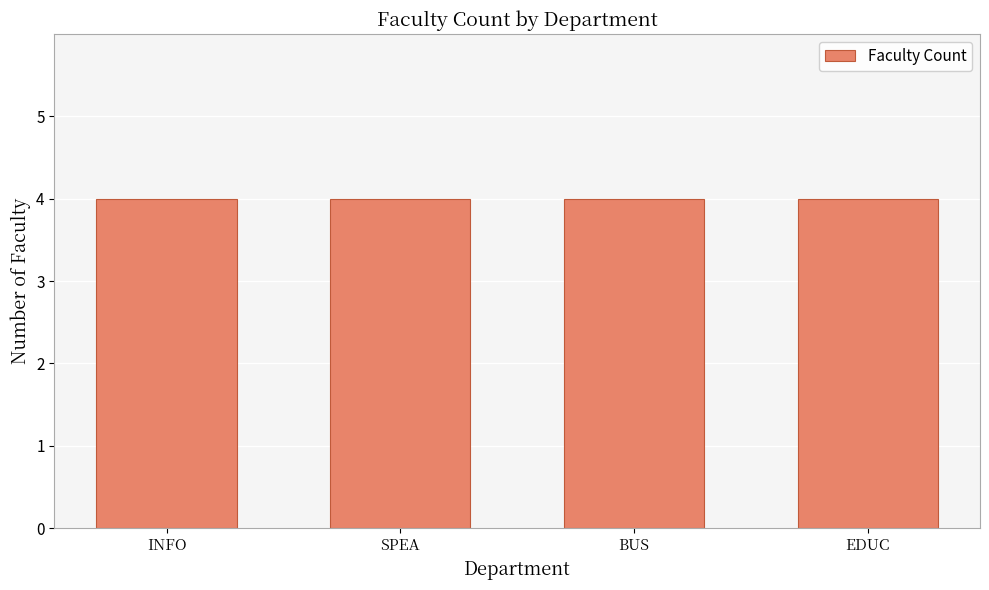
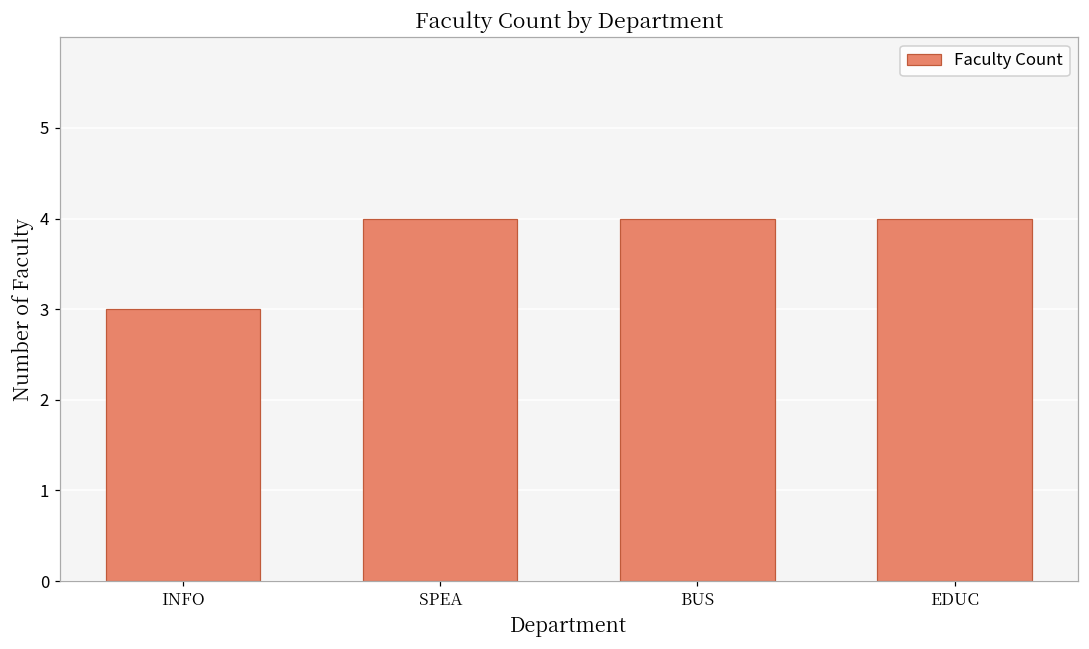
INFO: 4 -> 3
